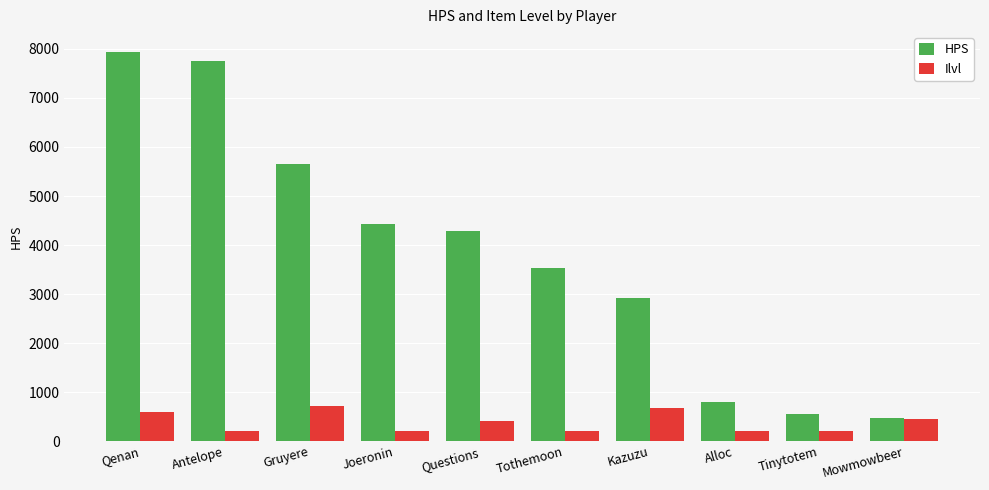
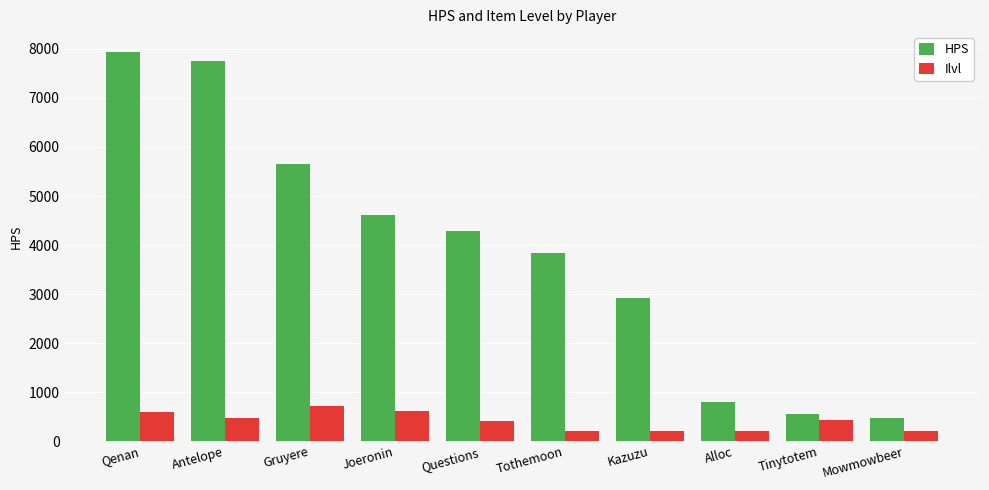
Ilvl, Antelope: 200 -> 500
HPS, Joeronin: 4400 -> 4600
Ilvl, Joeronin: 200 -> 600
HPS, Tothemoon: 3500 -> 3800
Ilvl, Kazuzu: 700 -> 200
Ilvl, Tinytotem: 200 -> 400
Ilvl, Mowmowbeer: 500 -> 200
